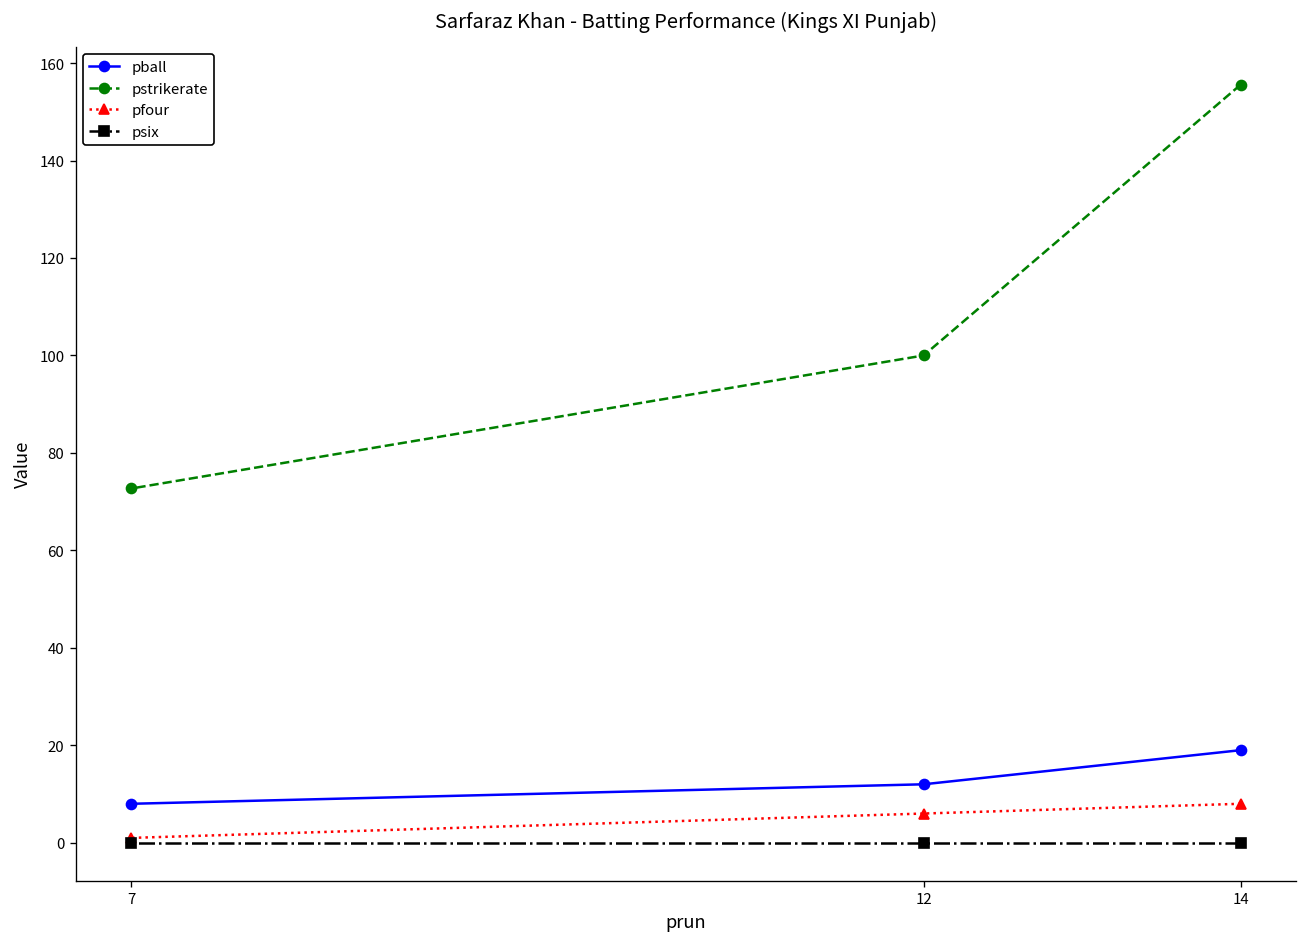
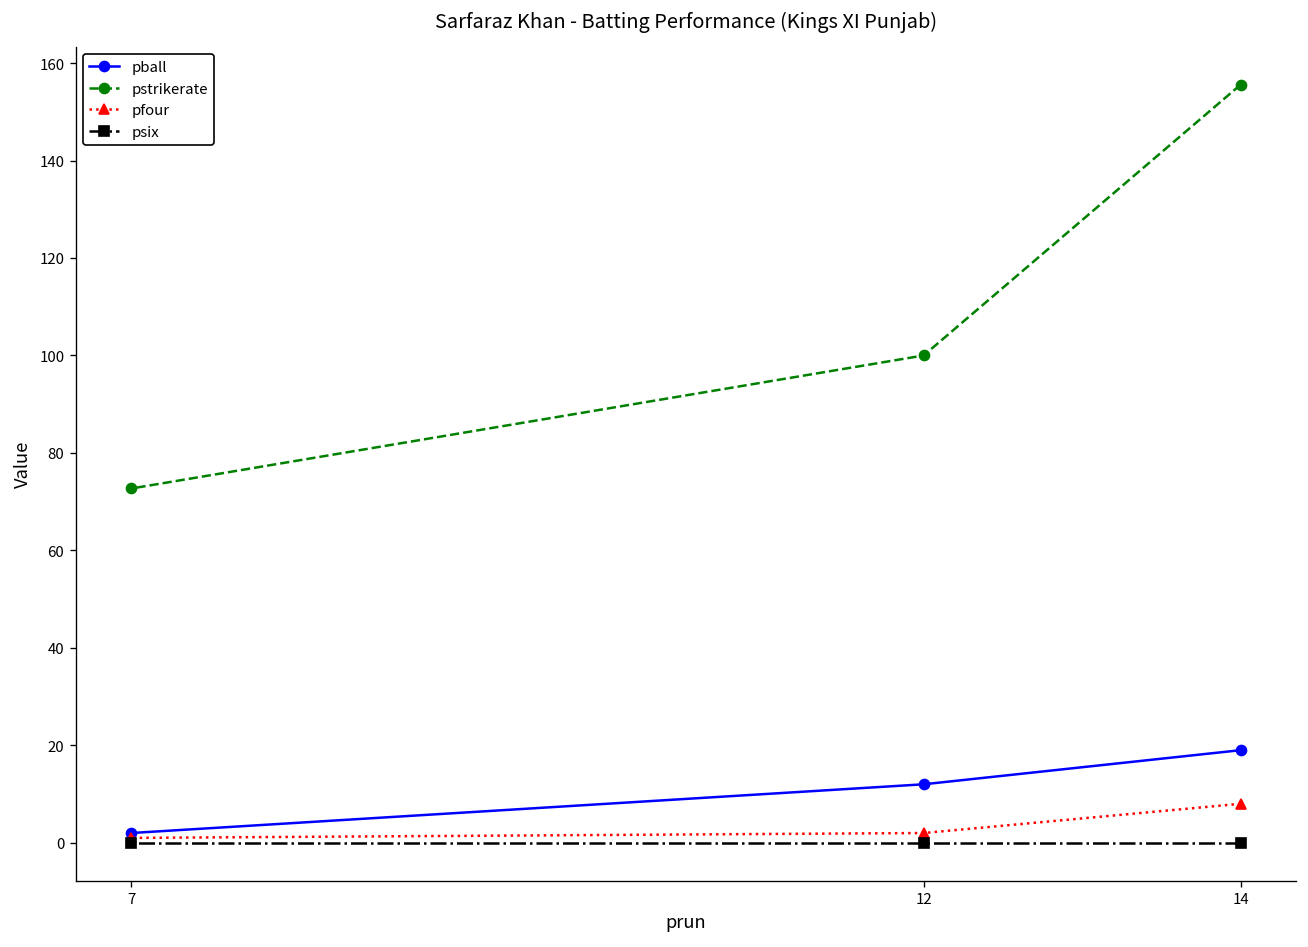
pball, 7: 8 -> 2
pfour, 12: 6 -> 2
